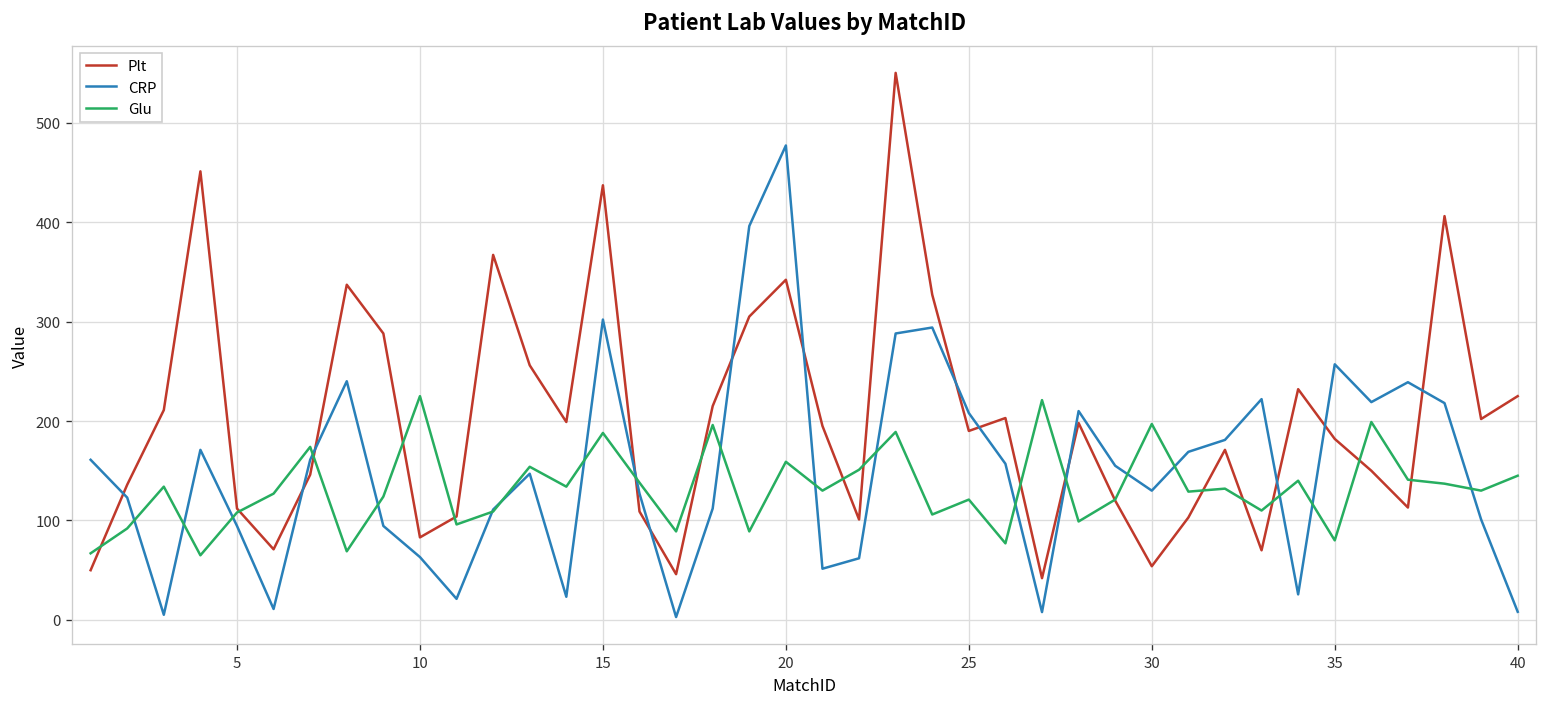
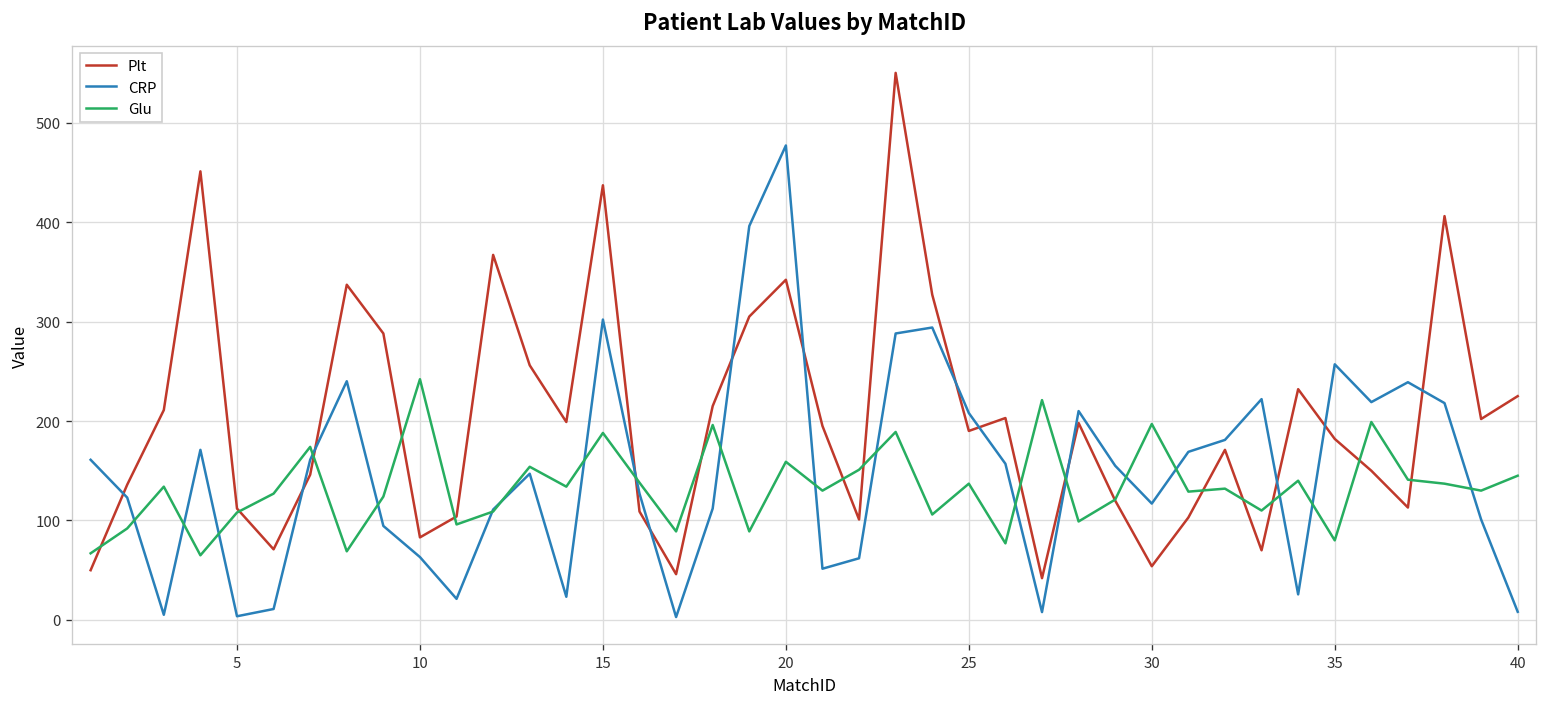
CRP, 5: 90 -> 0
Glu, 10: 230 -> 240
Glu, 25: 120 -> 140
CRP, 30: 130 -> 120
